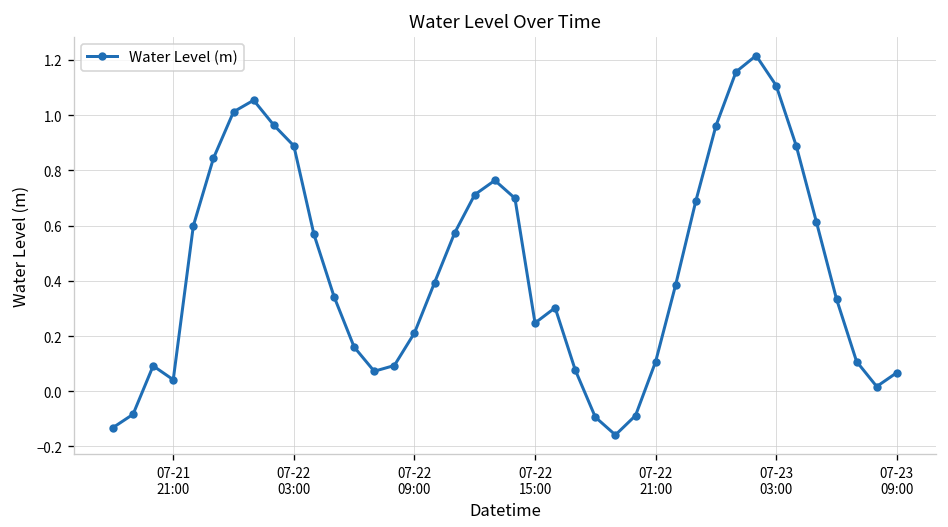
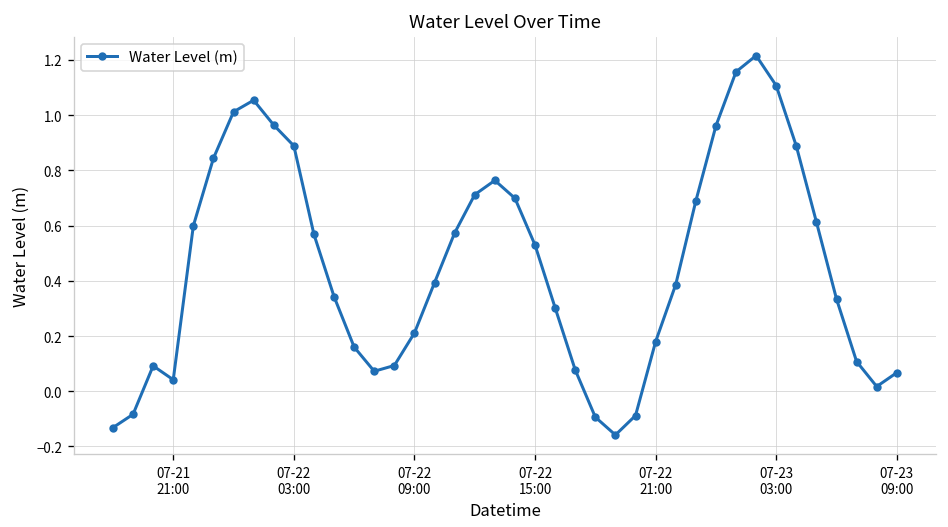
07-22 15:00: 0.25 -> 0.53
07-22 21:00: 0.11 -> 0.18
